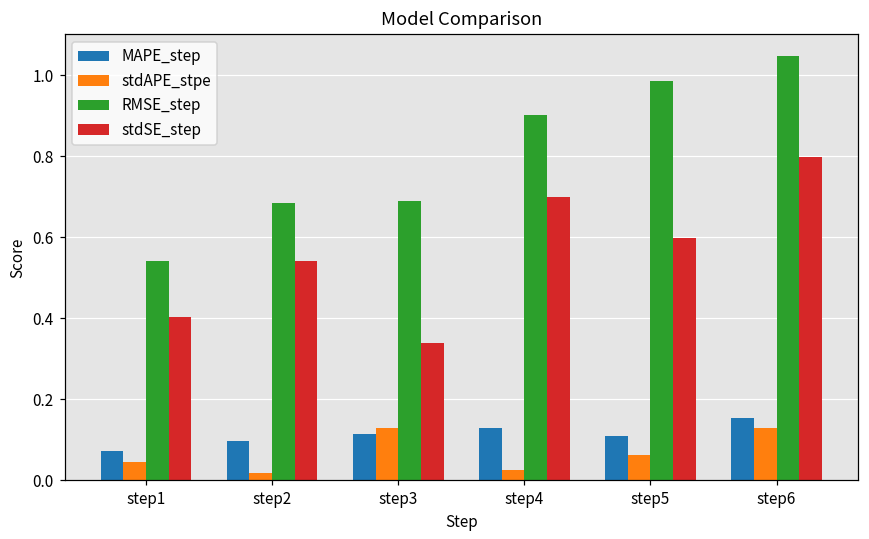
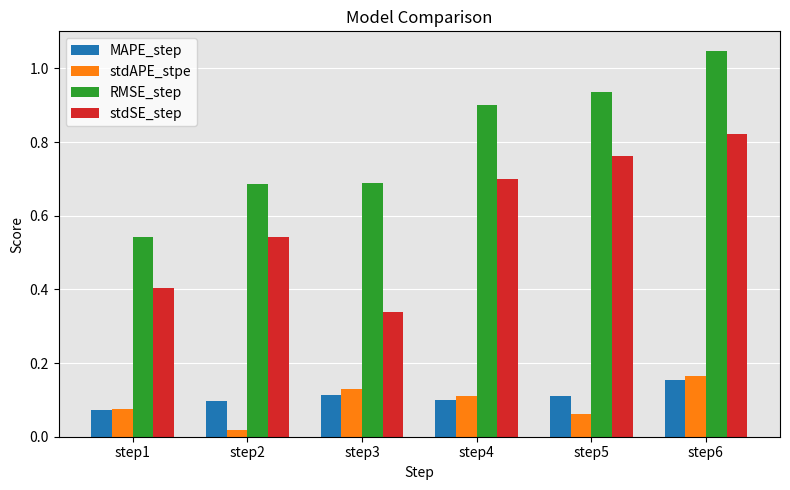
stdAPE_stpe, step1: 0.05 -> 0.07
MAPE_step, step4: 0.13 -> 0.10
stdAPE_stpe, step4: 0.02 -> 0.11
RMSE_step, step5: 0.99 -> 0.94
stdSE_step, step5: 0.60 -> 0.76
stdAPE_stpe, step6: 0.13 -> 0.16
stdSE_step, step6: 0.80 -> 0.82
